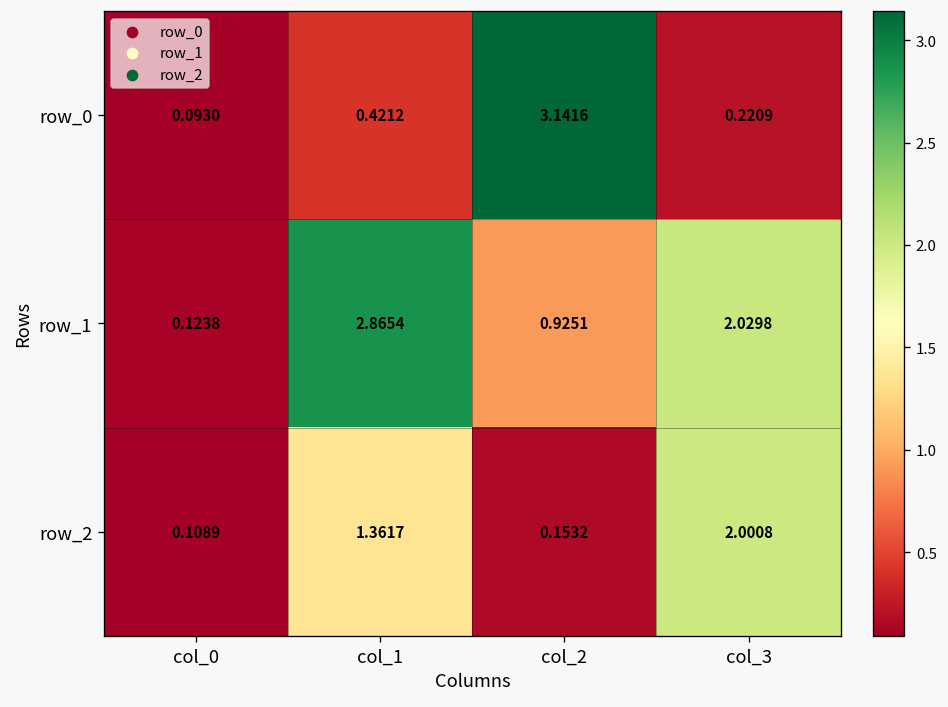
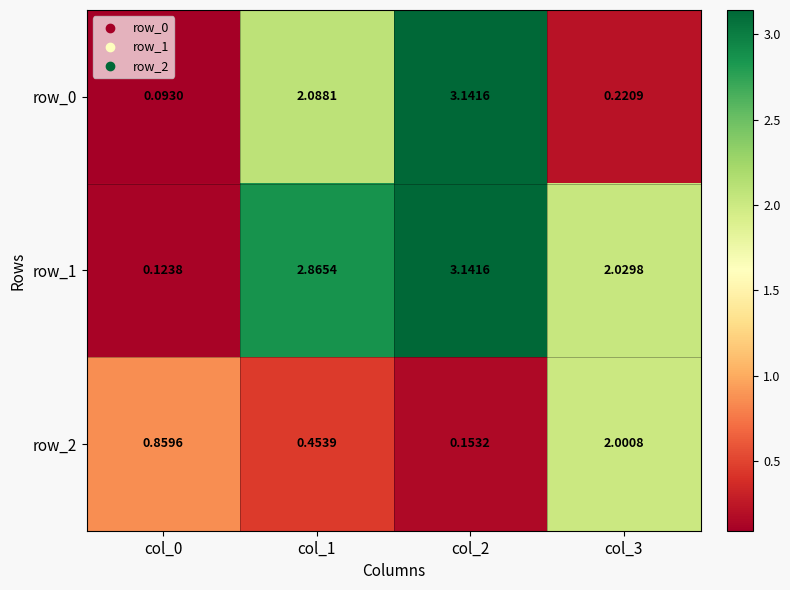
row_0, col_1: 0.4212 -> 2.0881
row_1, col_2: 0.9251 -> 3.1416
row_2, col_0: 0.1089 -> 0.8596
row_2, col_1: 1.3617 -> 0.4539
